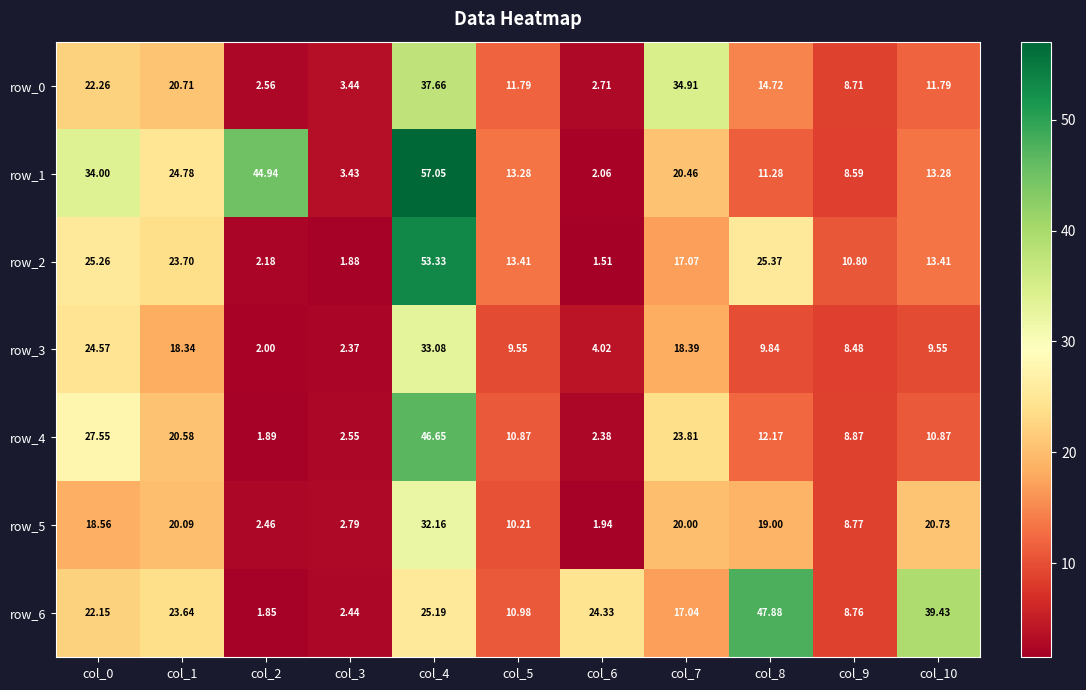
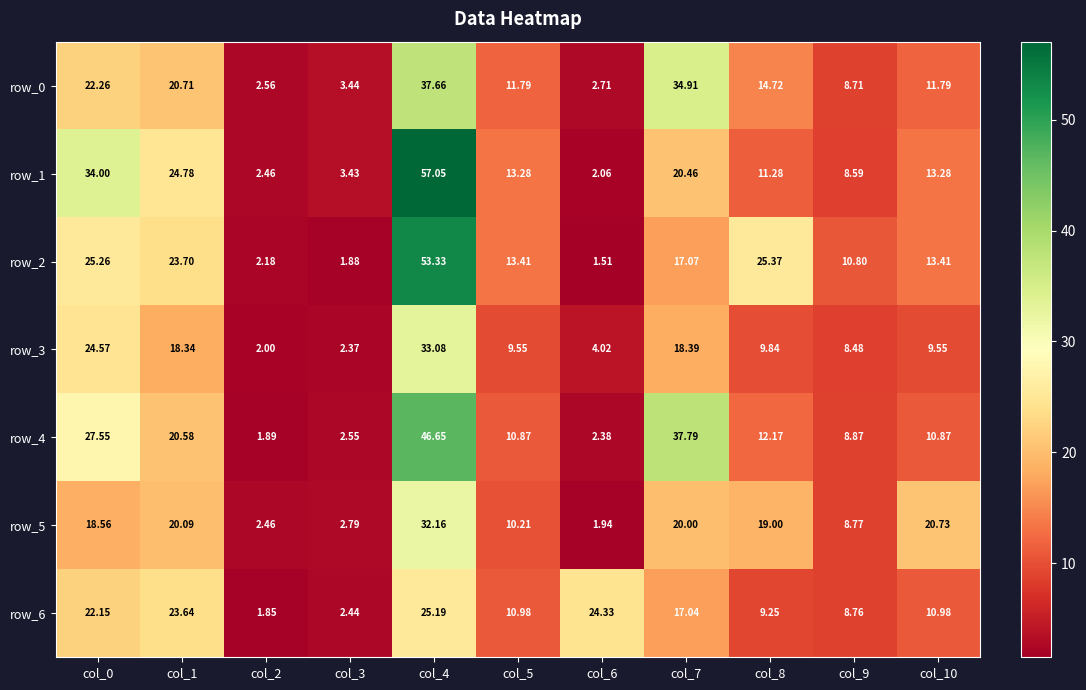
row_1, col_2: 44.94 -> 2.46
row_4, col_7: 23.81 -> 37.79
row_6, col_8: 47.88 -> 9.25
row_6, col_10: 39.43 -> 10.98
